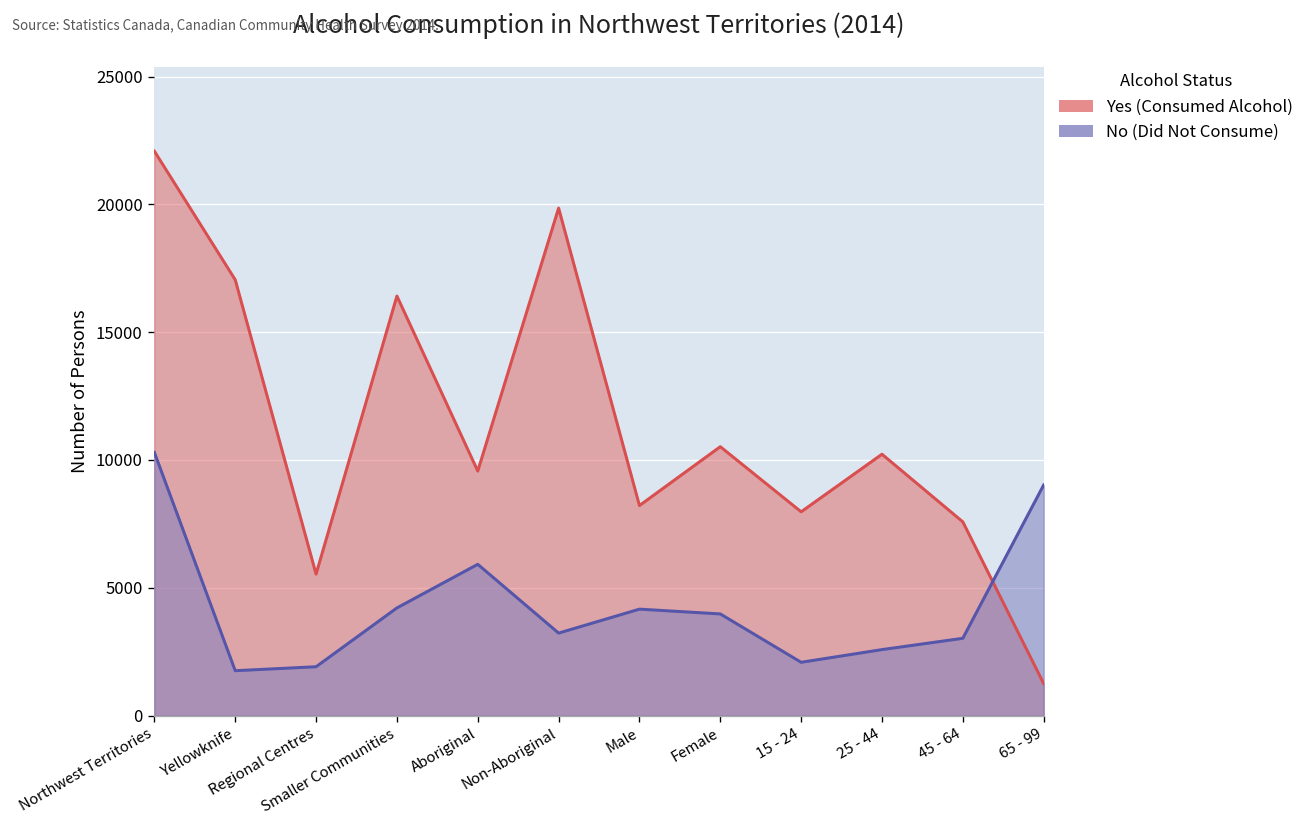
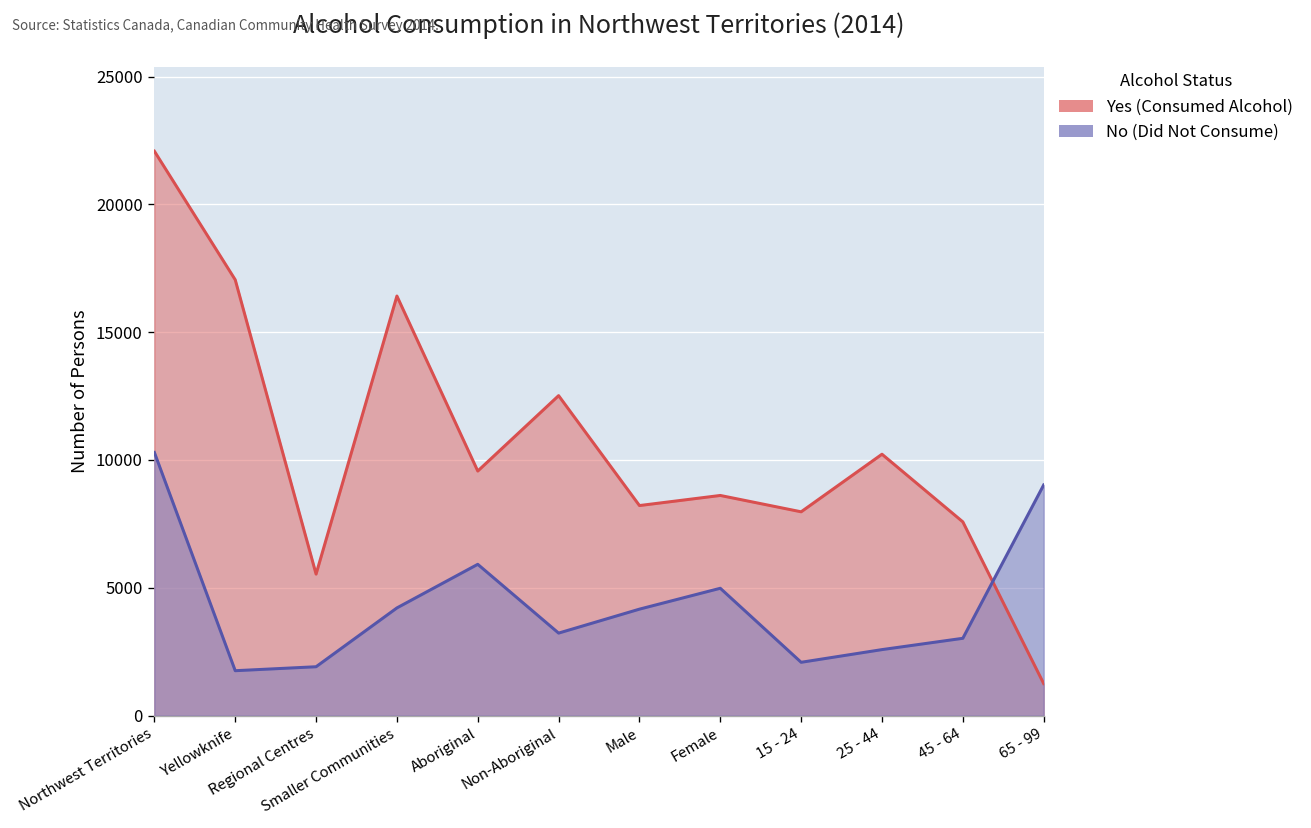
Yes (Consumed Alcohol), Non-Aboriginal: 19900 -> 12500
Yes (Consumed Alcohol), Female: 10500 -> 8600
No (Did Not Consume), Female: 4000 -> 5000
